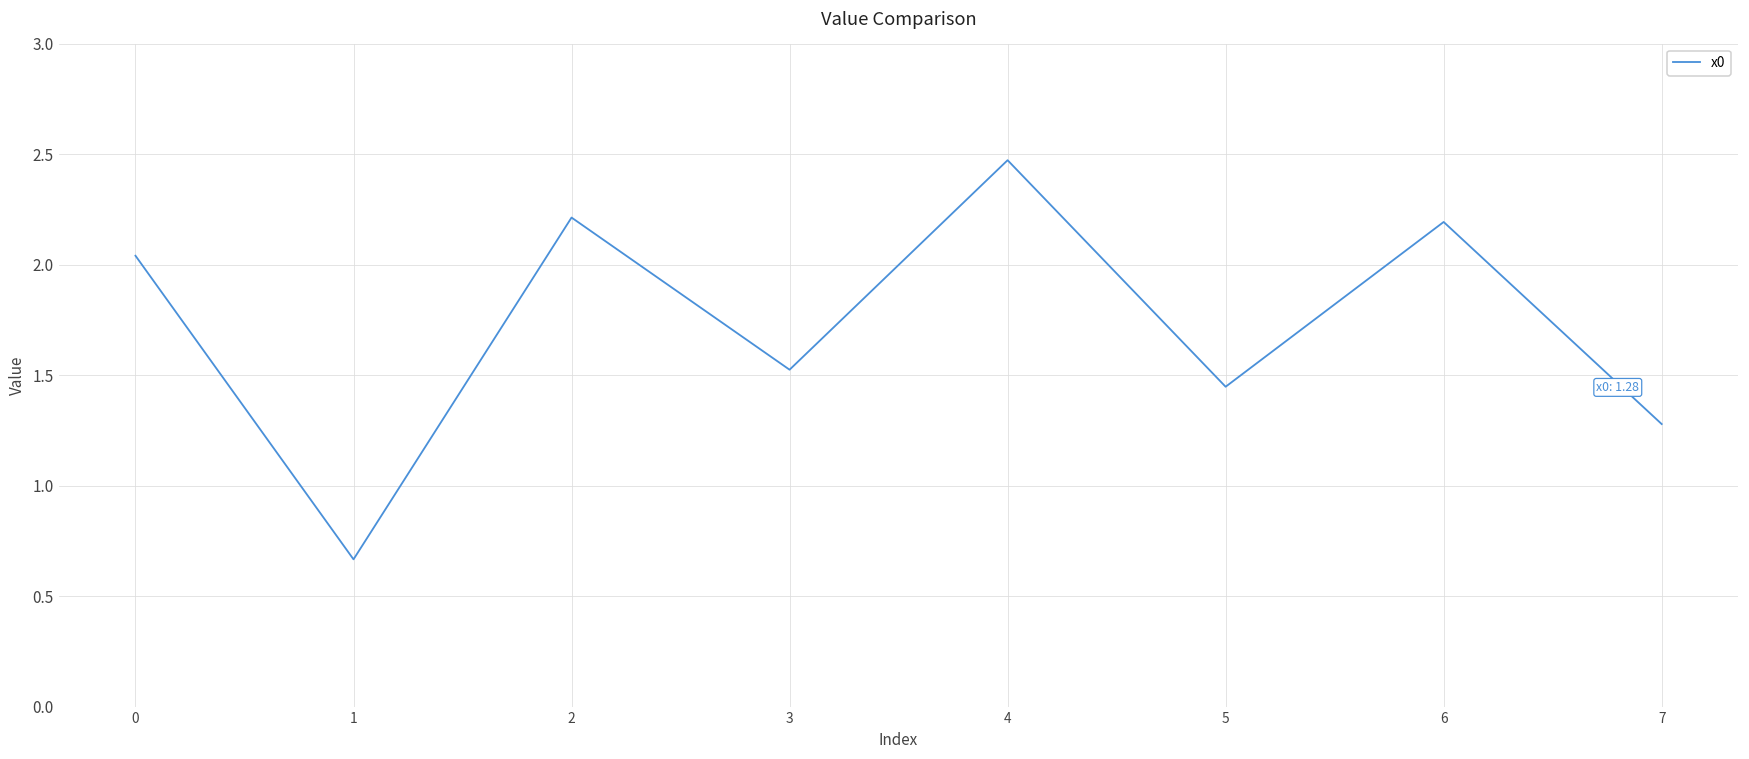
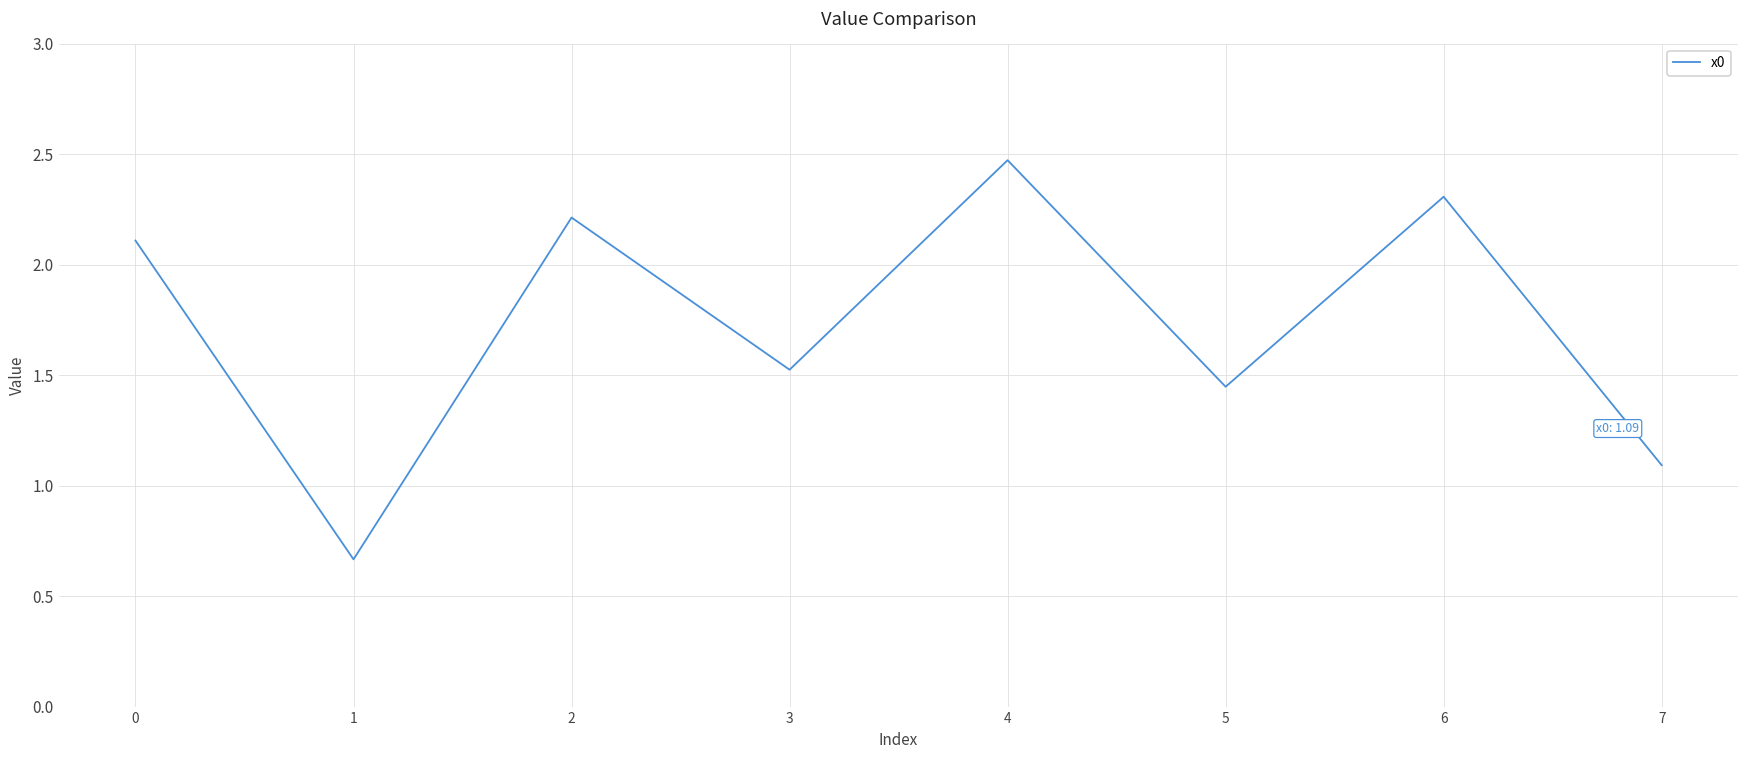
0: 2.04 -> 2.11
6: 2.19 -> 2.31
7: 1.28 -> 1.09
